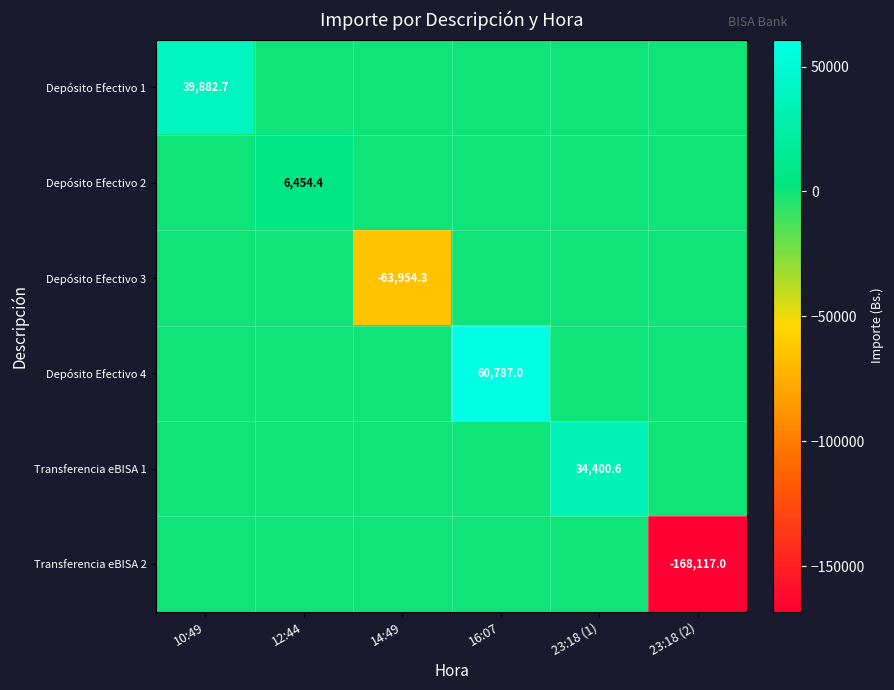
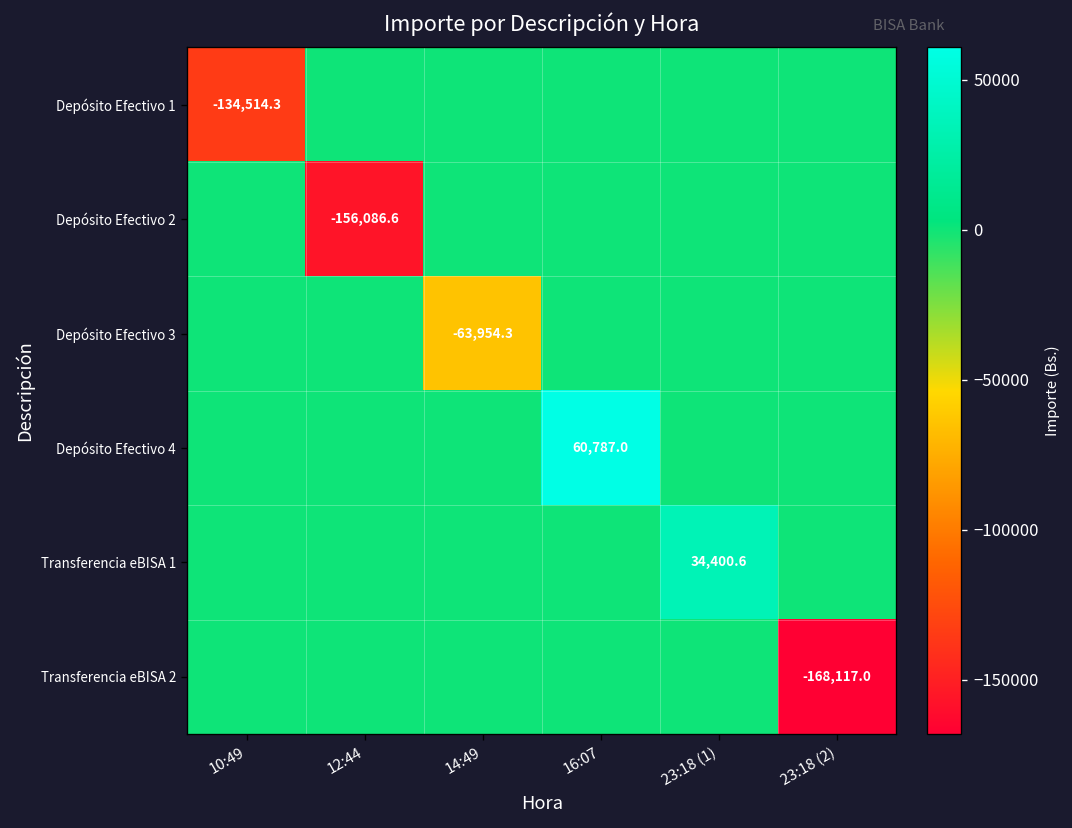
Depósito Efectivo 1, 10:49: 39,882.7 -> -134,514.3
Depósito Efectivo 2, 12:44: 6,454.4 -> -156,086.6
